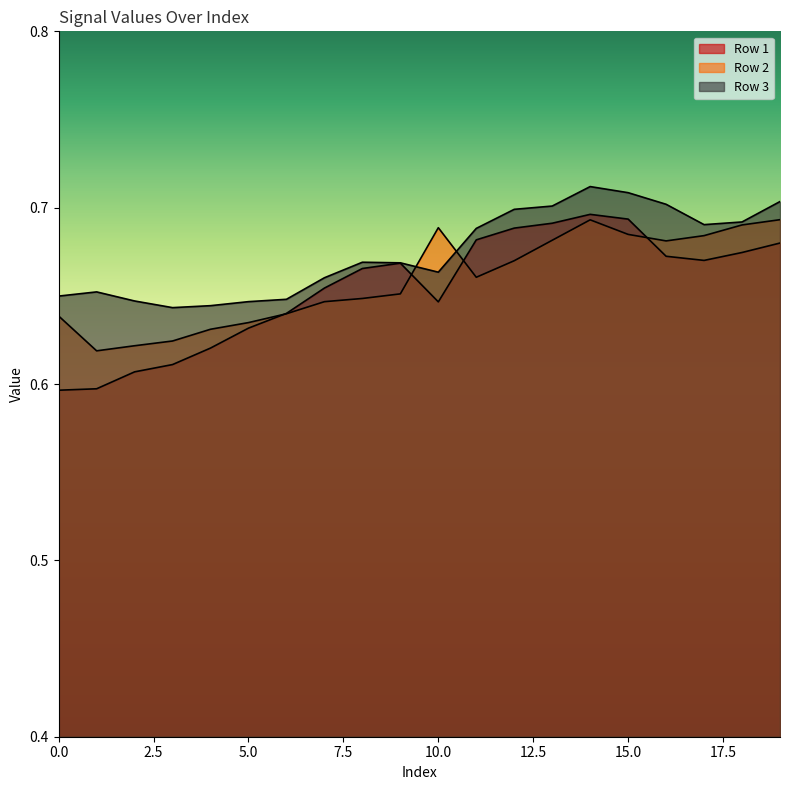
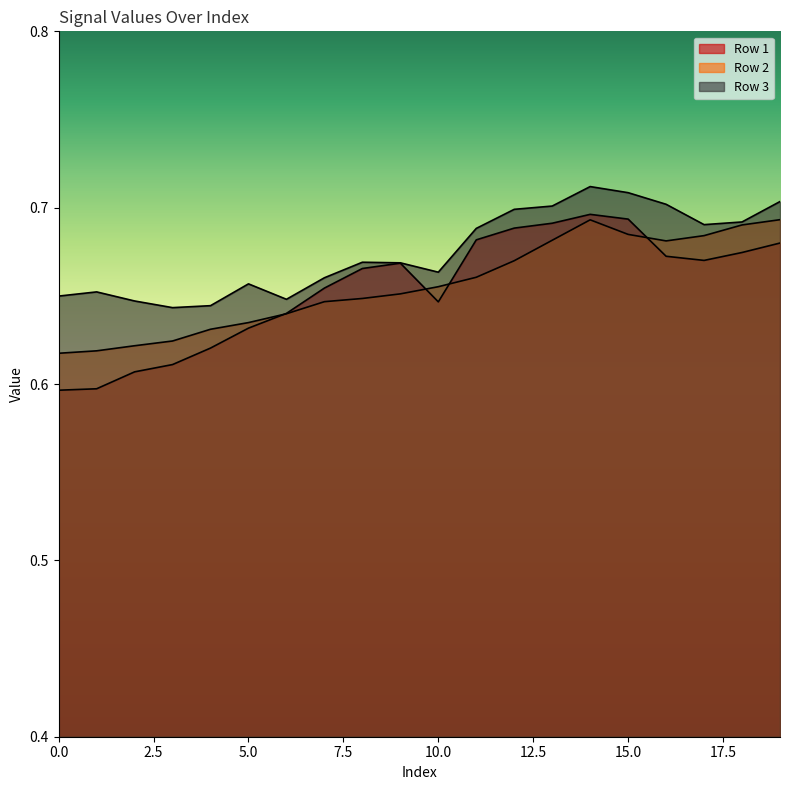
Row 2, 0.0: 0.639 -> 0.617
Row 3, 5.0: 0.647 -> 0.657
Row 2, 10.0: 0.689 -> 0.655
